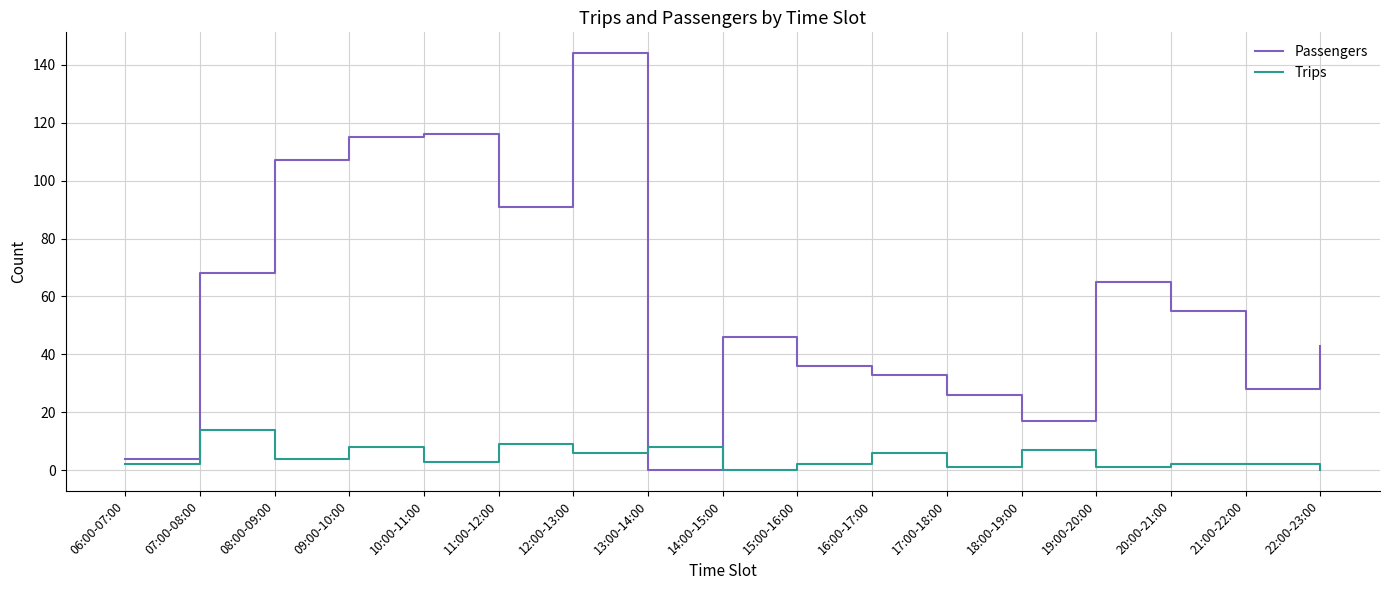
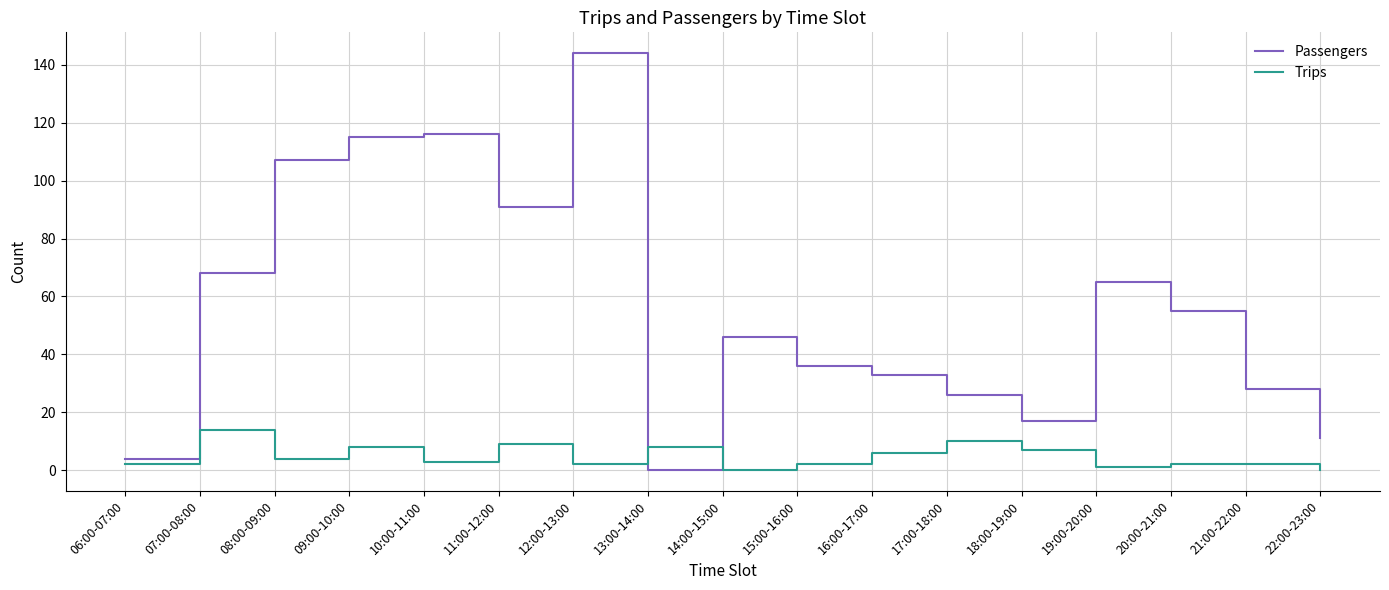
Trips, 12:00-13:00: 6 -> 2
Trips, 17:00-18:00: 1 -> 10
Passengers, 22:00-23:00: 43 -> 11
